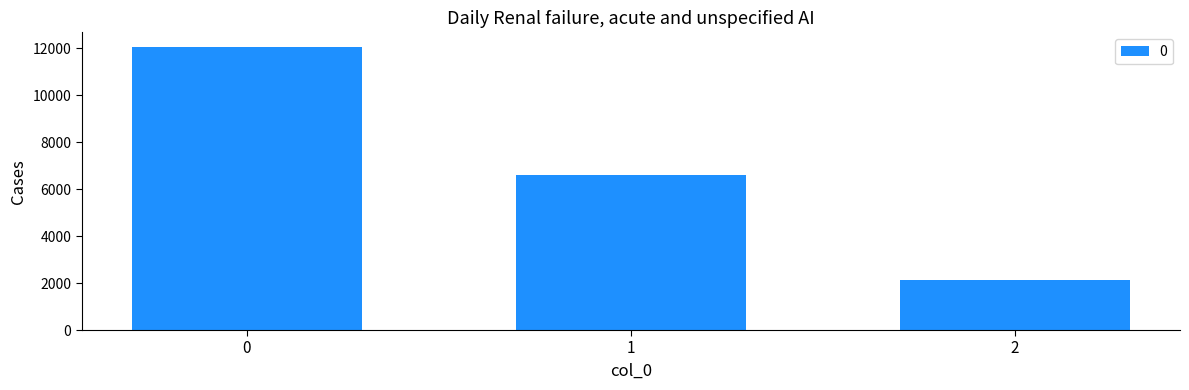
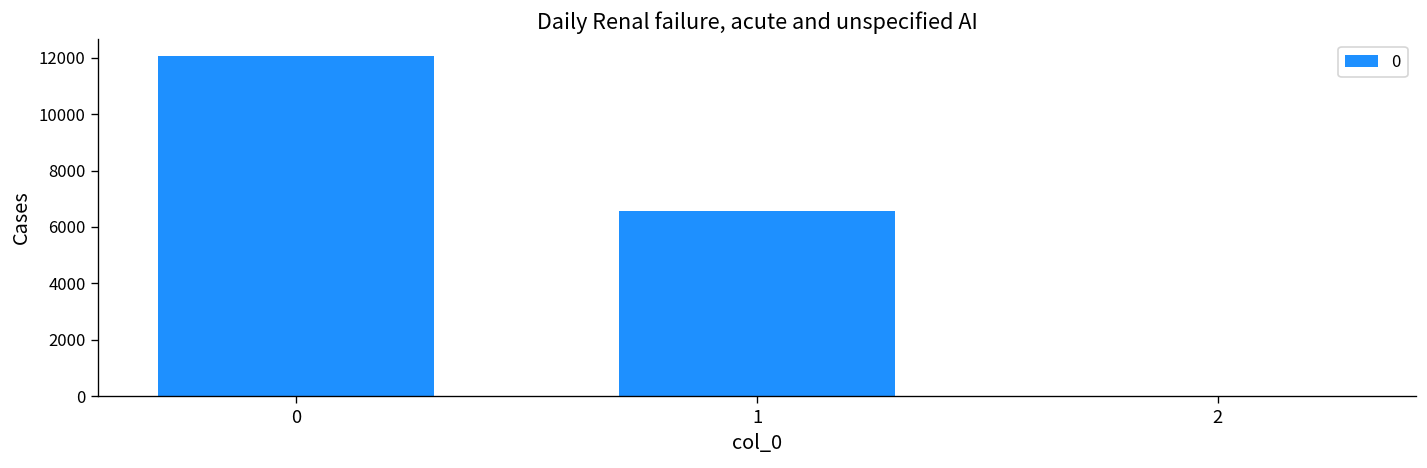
2: 2100 -> 0
